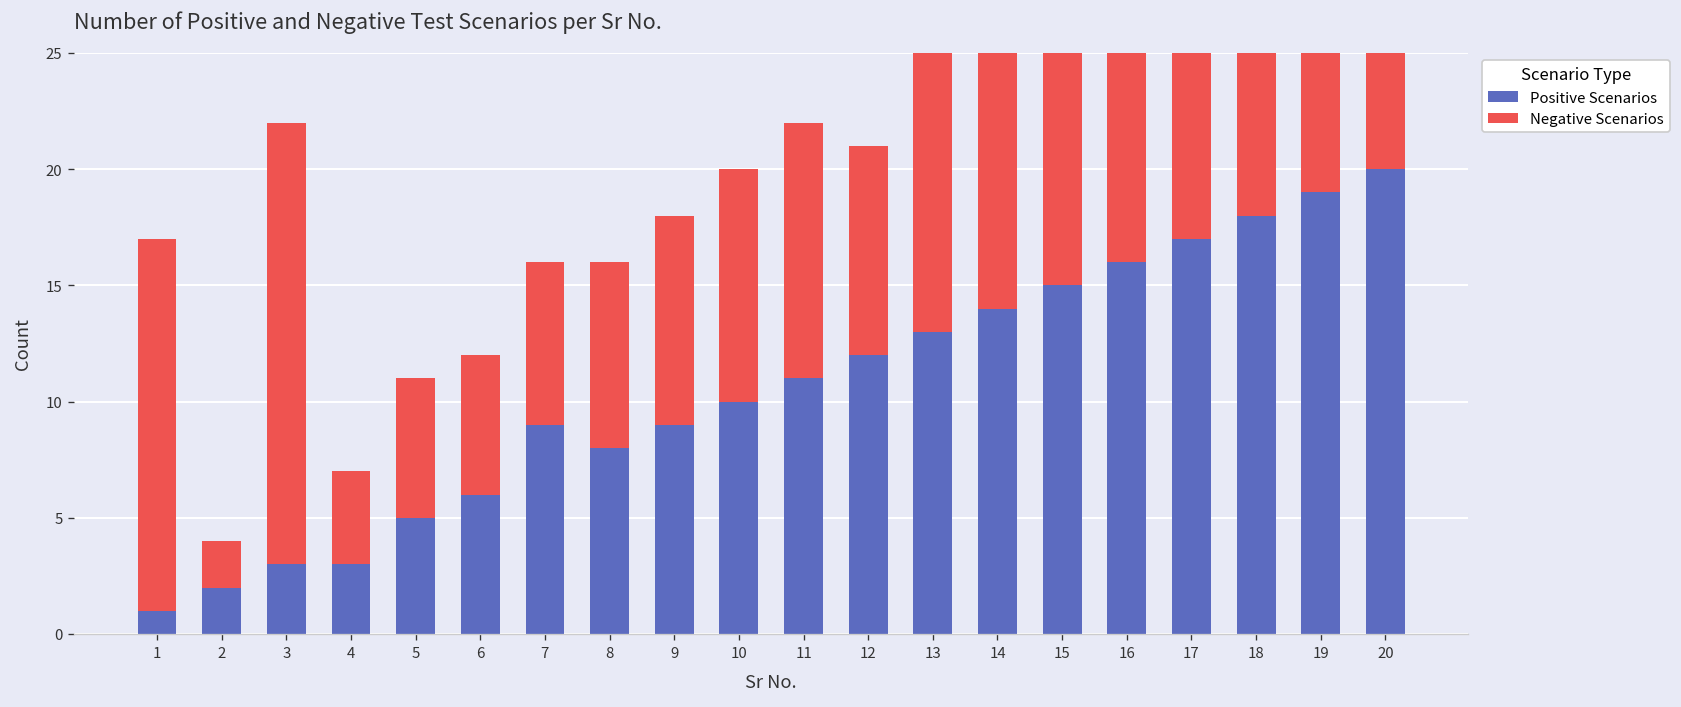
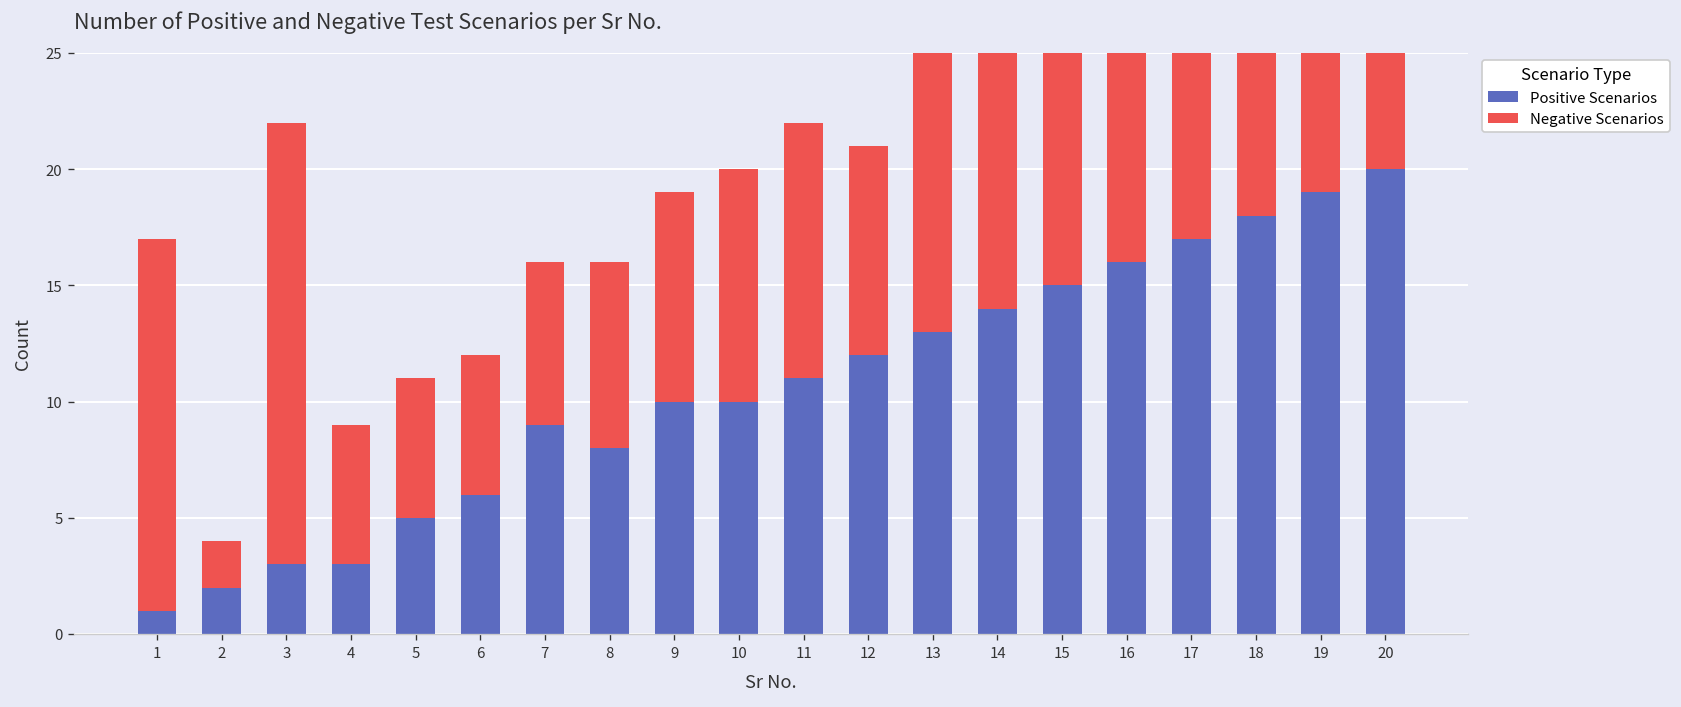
Negative Scenarios, 4: 4 -> 6
Positive Scenarios, 9: 9 -> 10
